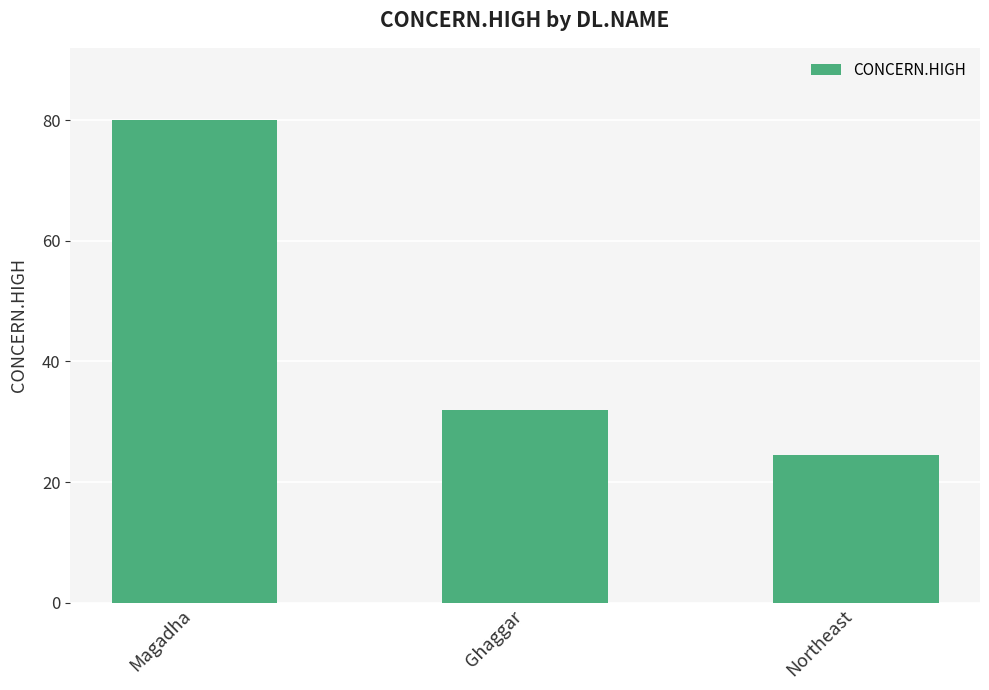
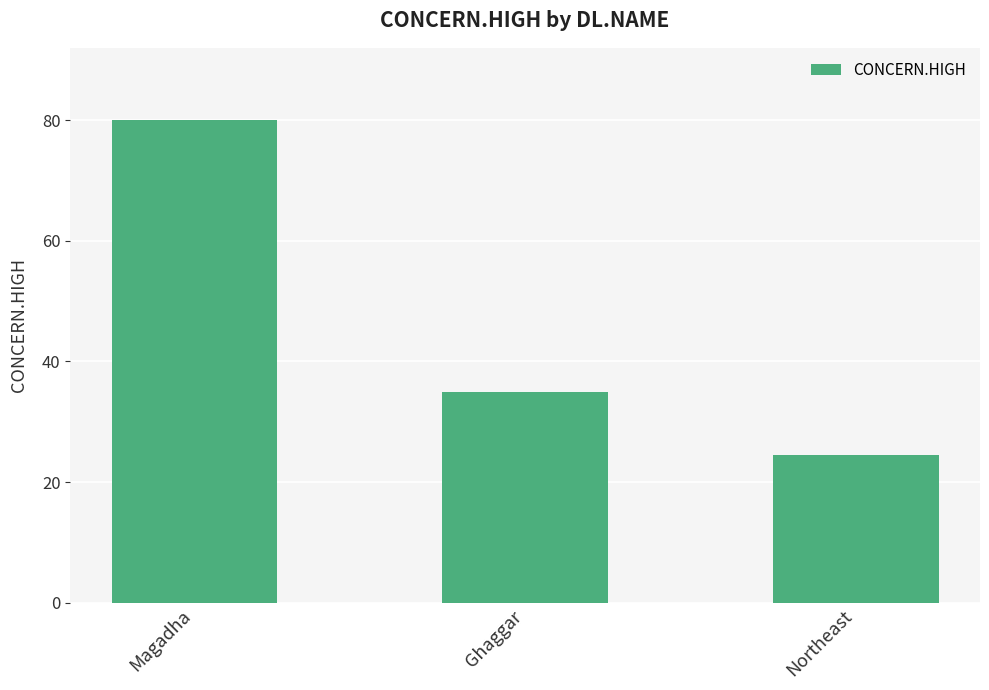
Ghaggar: 32 -> 35
